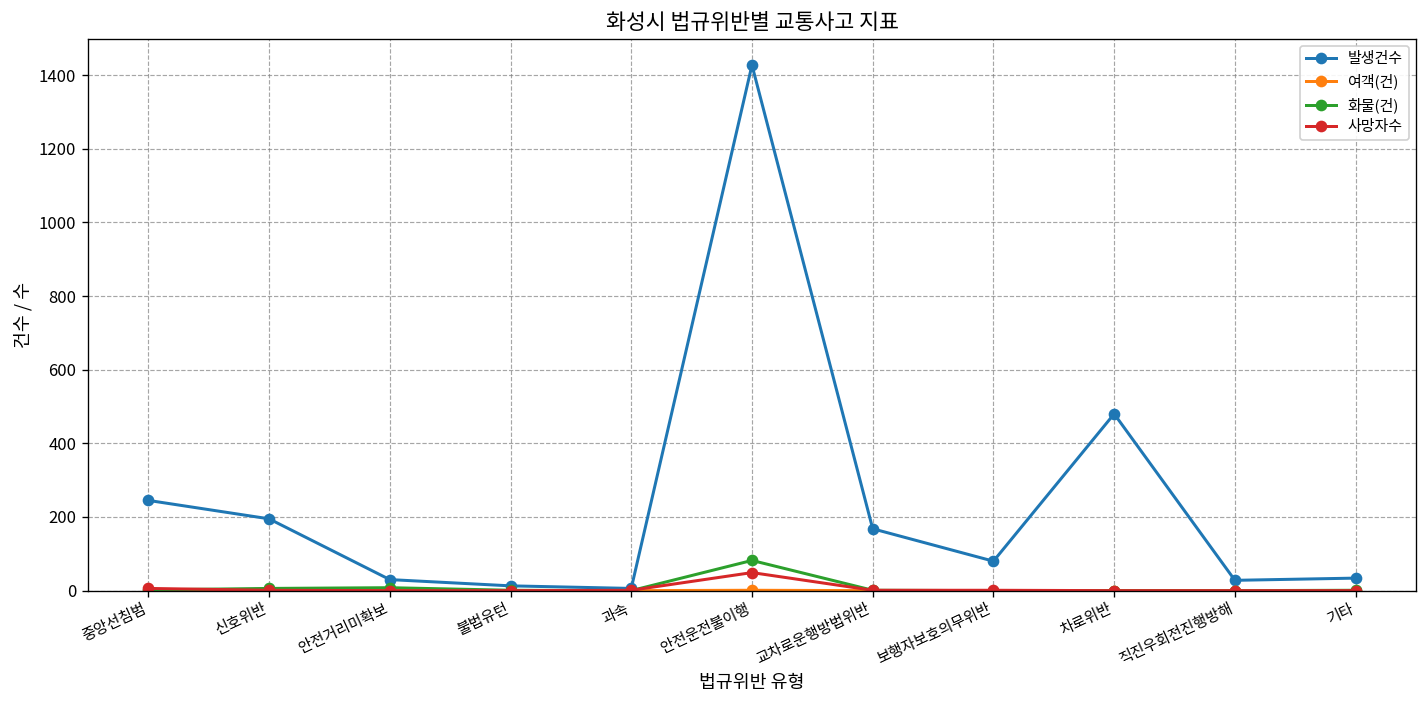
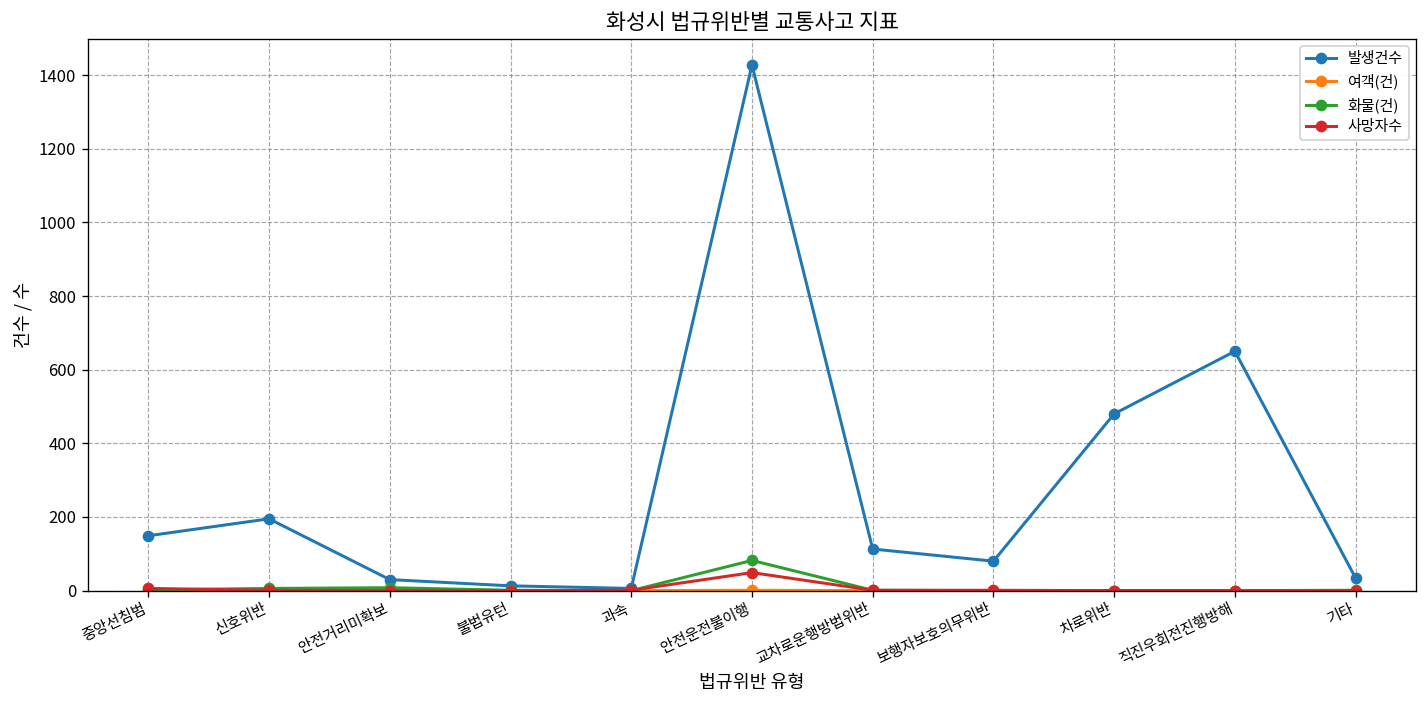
발생건수, 중앙선침범: 250 -> 150
발생건수, 교차로운행방법위반: 170 -> 110
발생건수, 직진우회전진행방해: 30 -> 650
